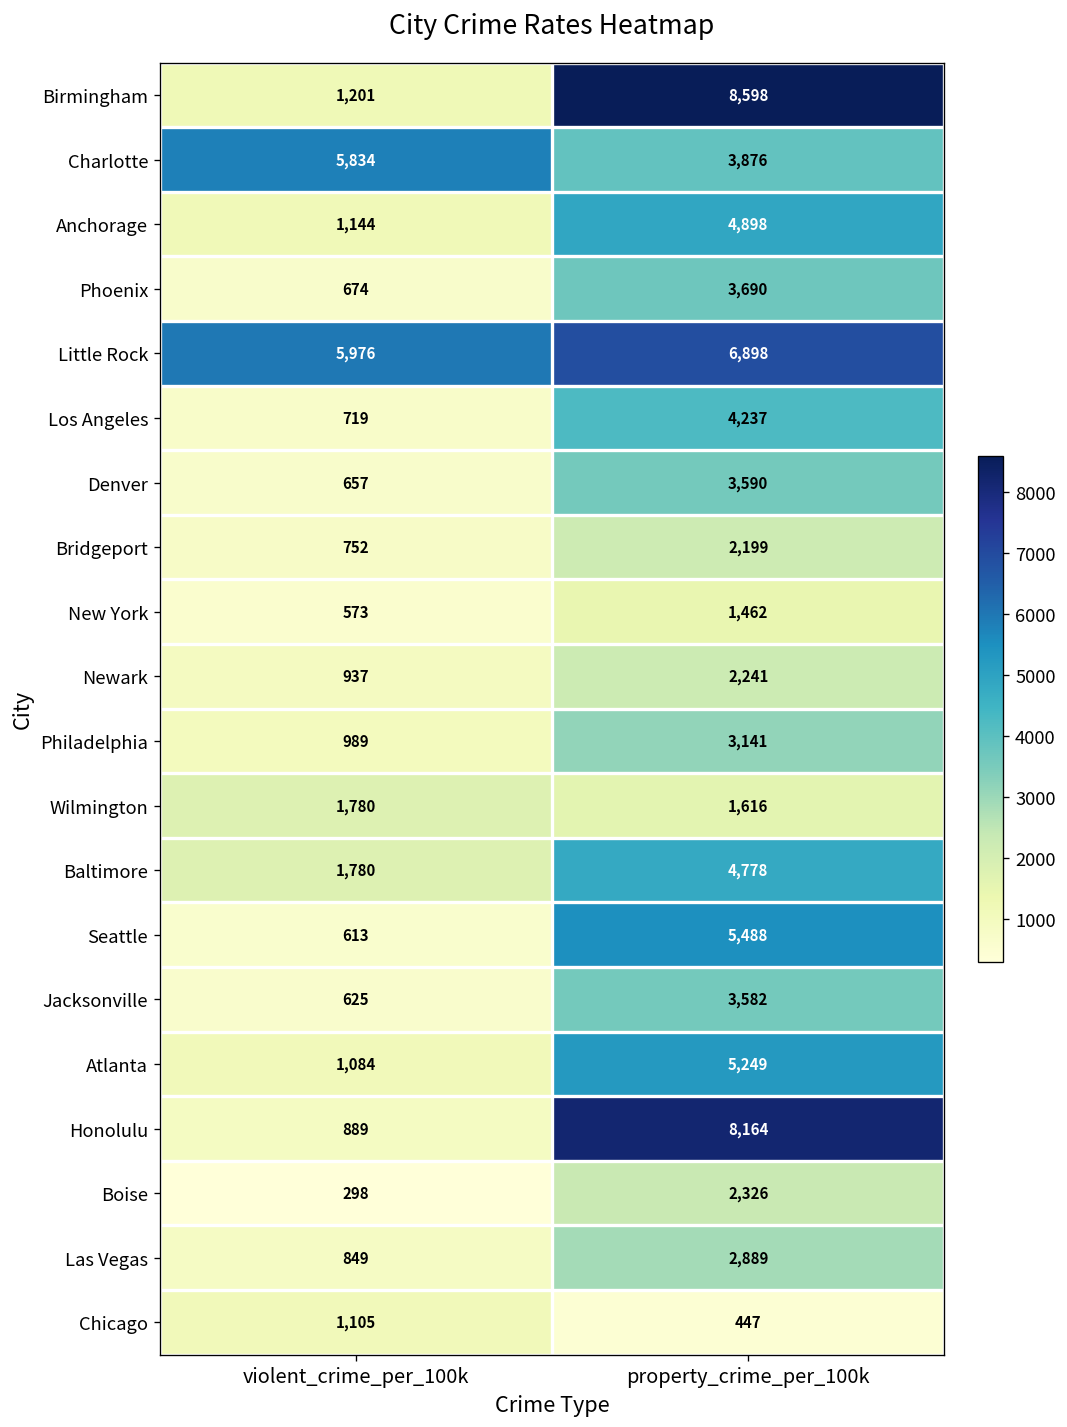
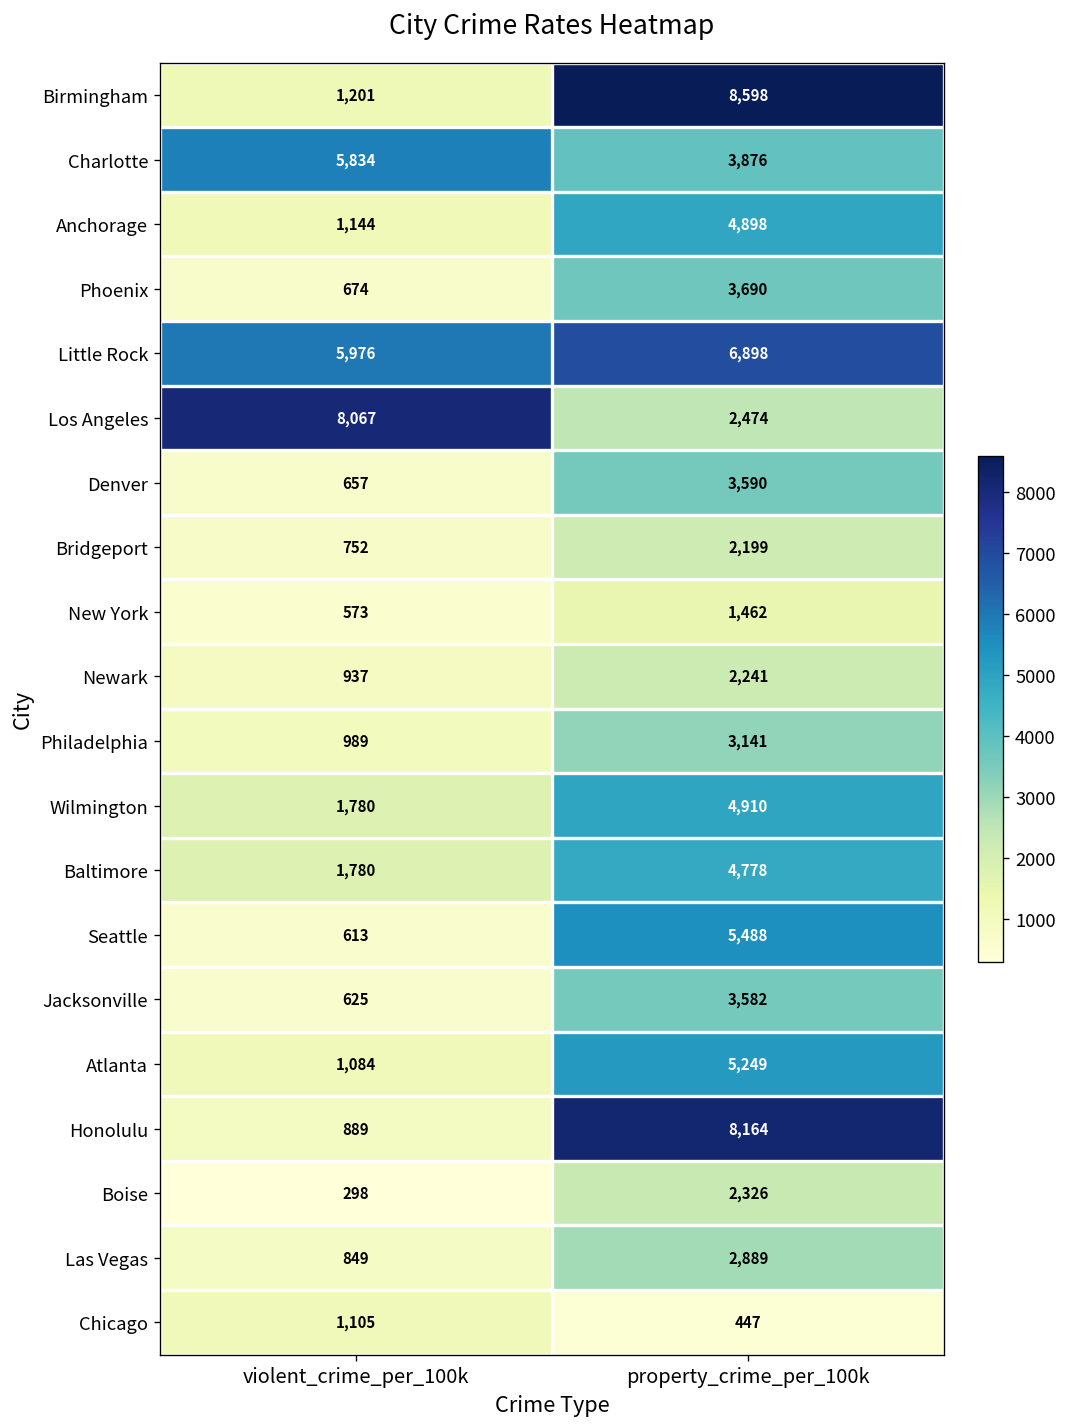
Los Angeles, violent_crime_per_100k: 719 -> 8,067
Los Angeles, property_crime_per_100k: 4,237 -> 2,474
Wilmington, property_crime_per_100k: 1,616 -> 4,910
